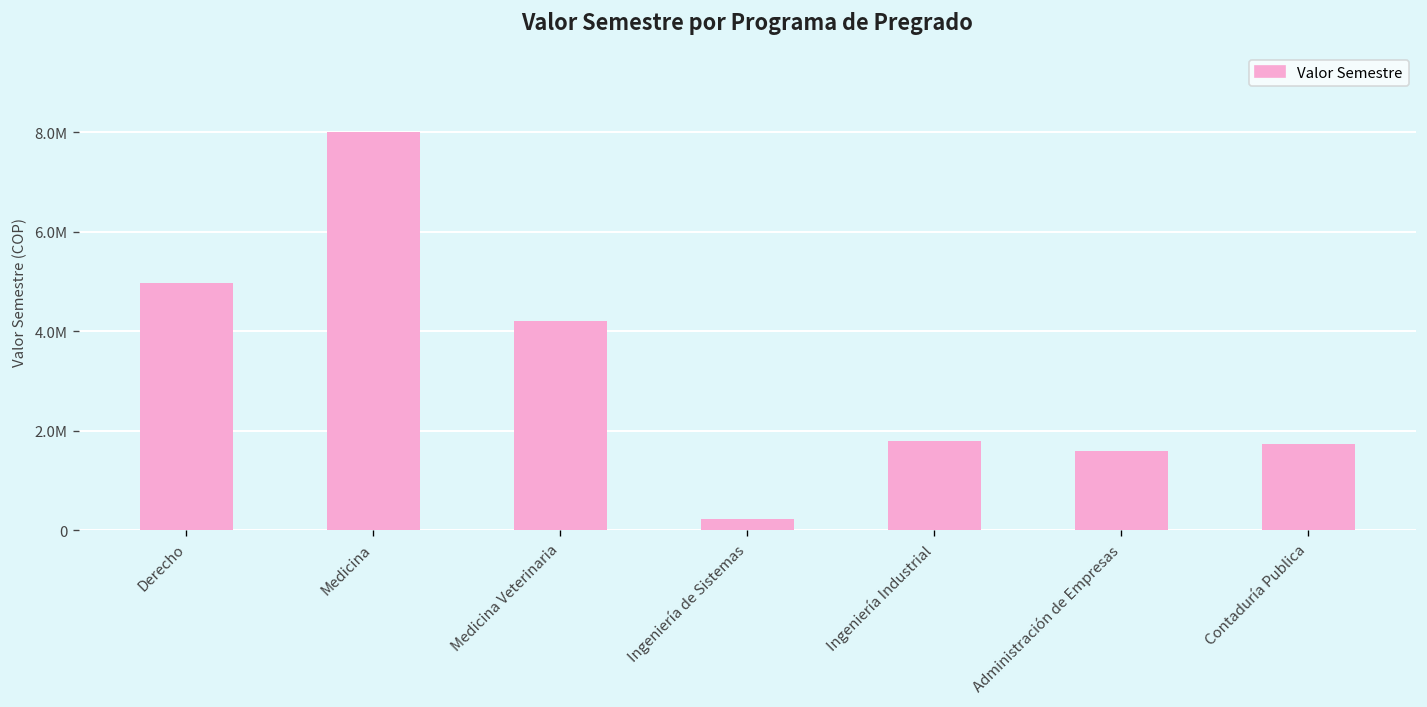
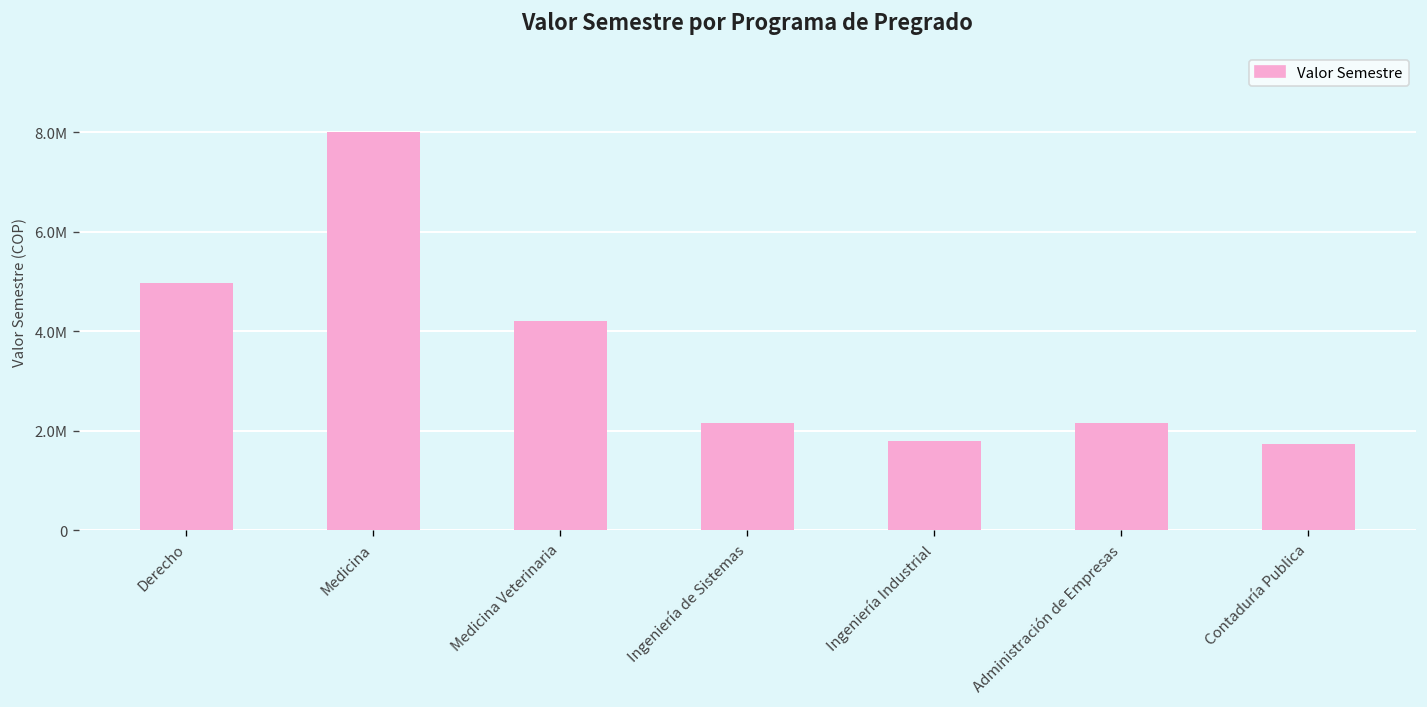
Ingeniería de Sistemas: 200000 -> 2200000
Administración de Empresas: 1600000 -> 2200000
